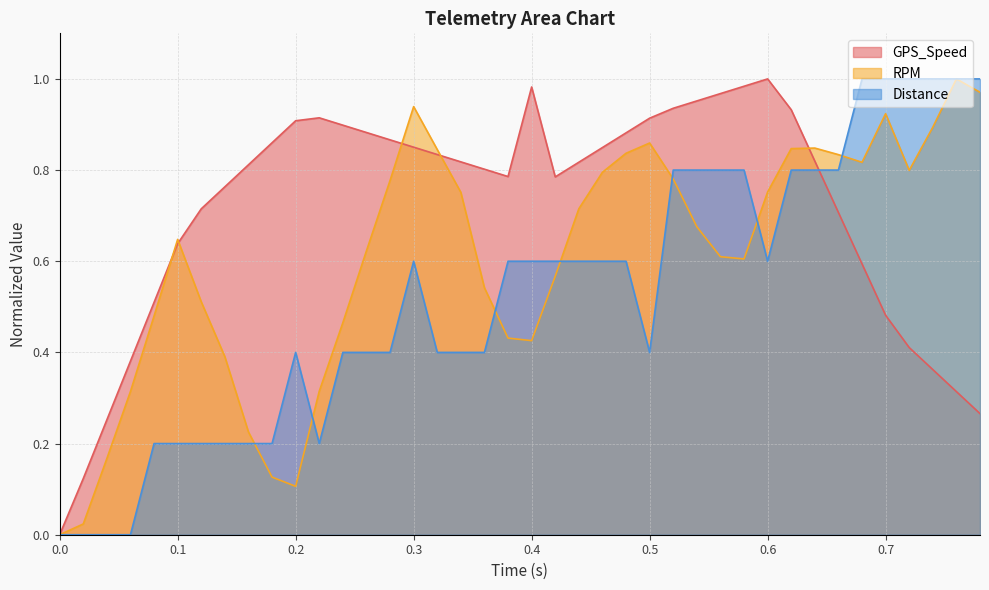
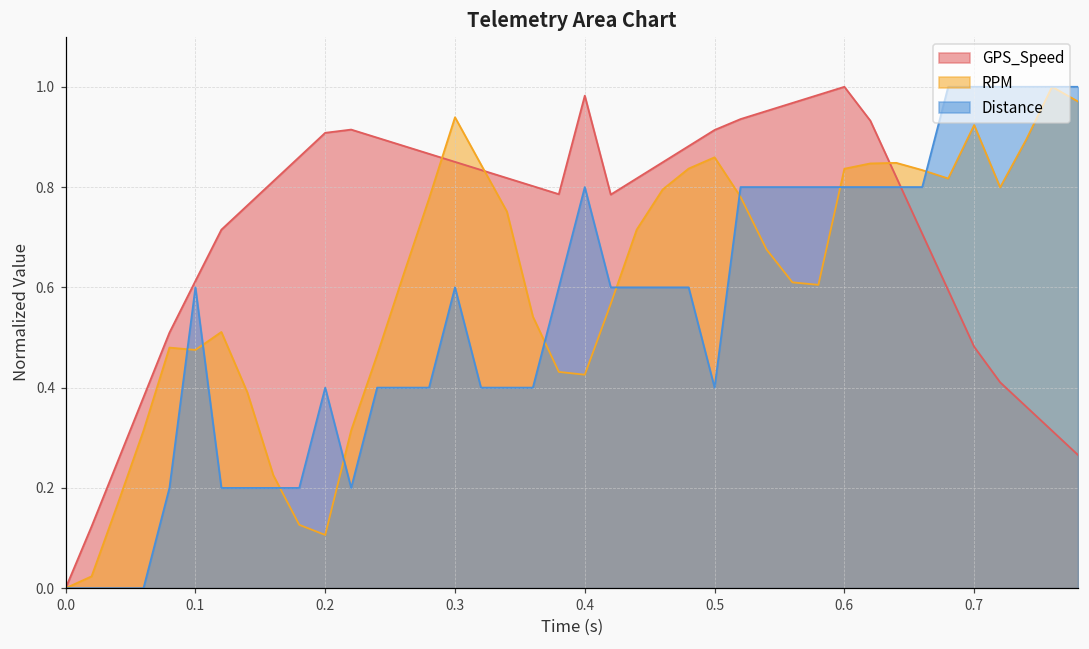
GPS_Speed, 0.1: 0.64 -> 0.61
RPM, 0.1: 0.65 -> 0.48
Distance, 0.1: 0.20 -> 0.60
Distance, 0.4: 0.60 -> 0.80
RPM, 0.6: 0.75 -> 0.84
Distance, 0.6: 0.60 -> 0.80
